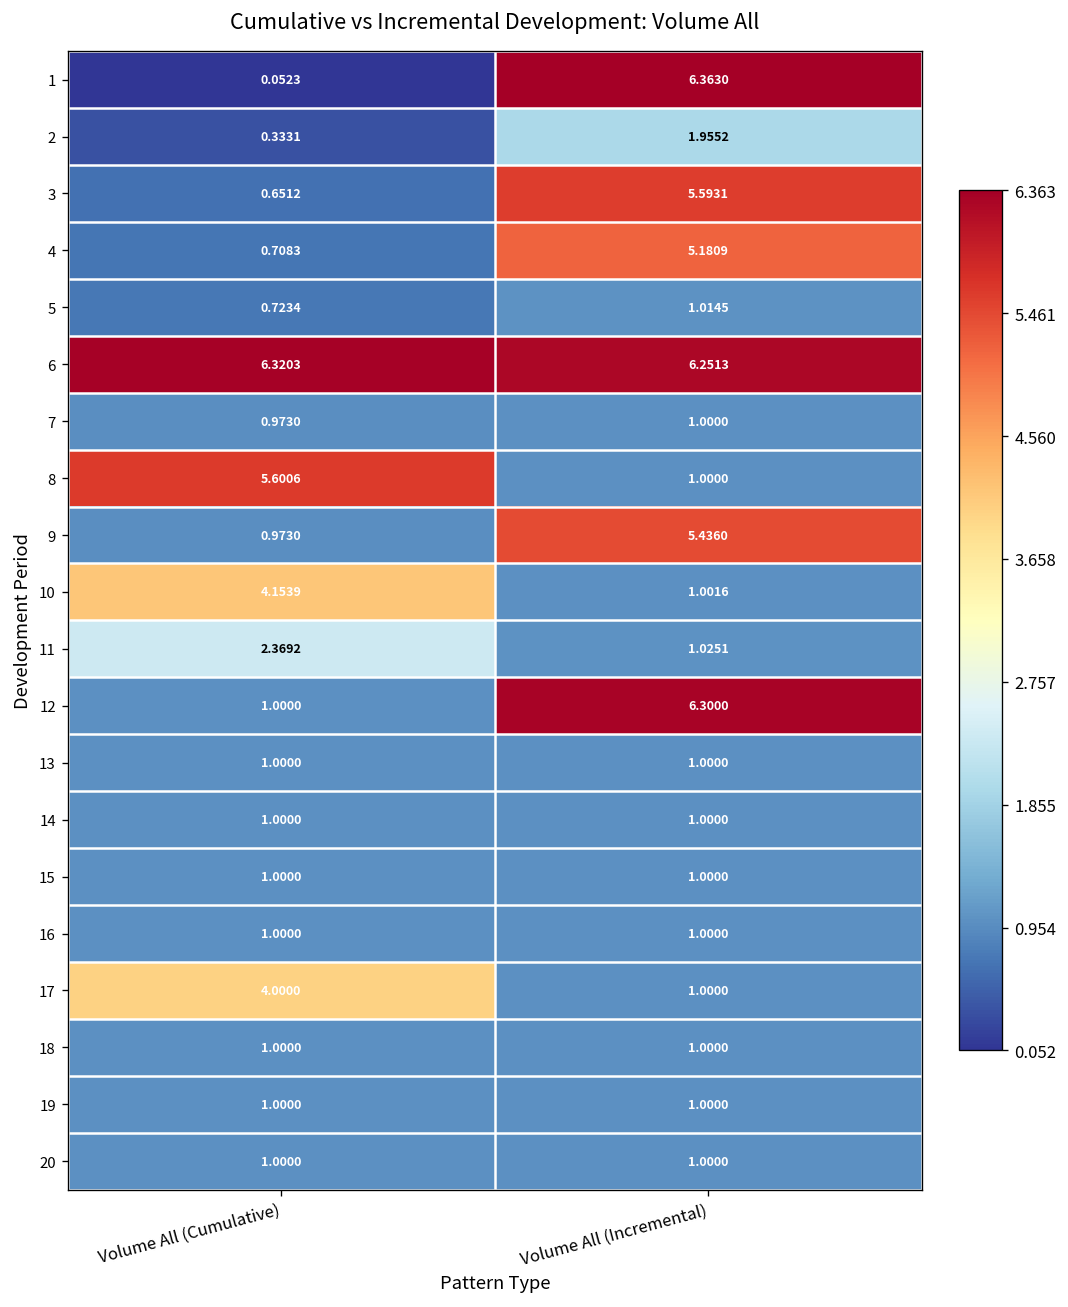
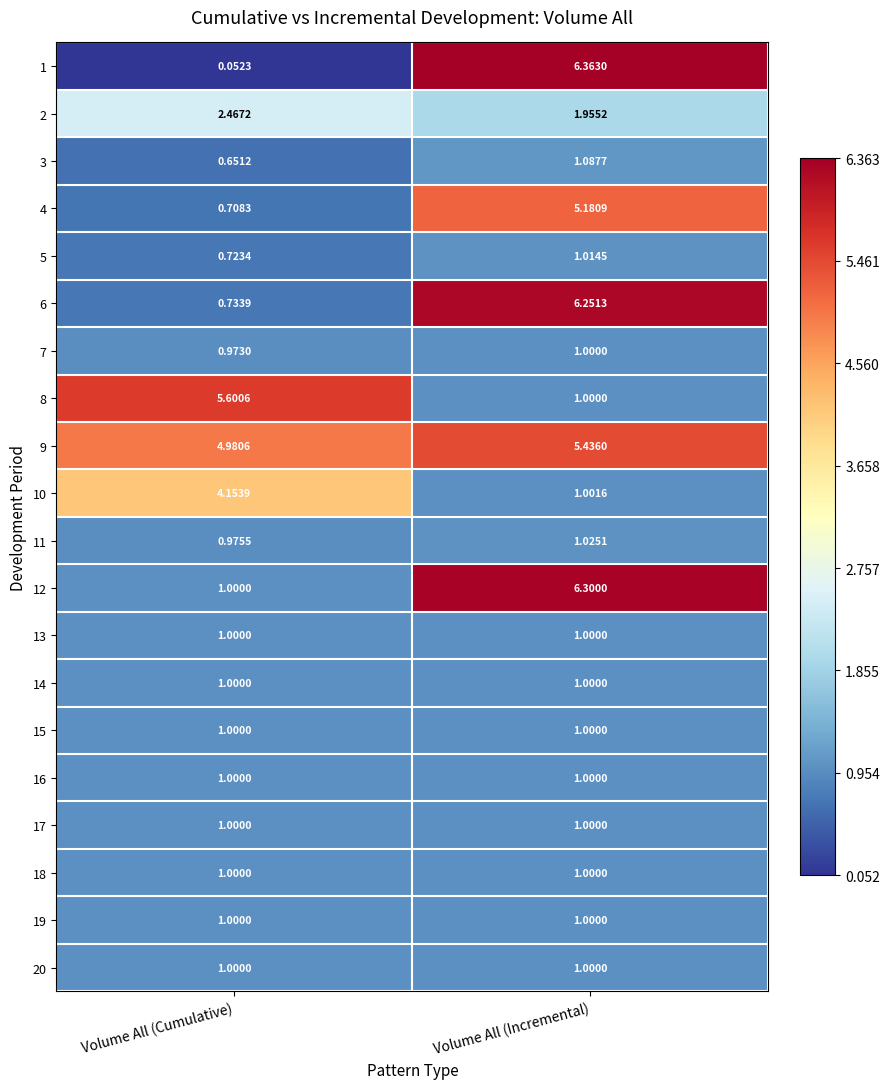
2, Volume All (Cumulative): 0.3331 -> 2.4672
3, Volume All (Incremental): 5.5931 -> 1.0877
6, Volume All (Cumulative): 6.3203 -> 0.7339
9, Volume All (Cumulative): 0.9730 -> 4.9806
11, Volume All (Cumulative): 2.3692 -> 0.9755
17, Volume All (Cumulative): 4.0000 -> 1.0000
